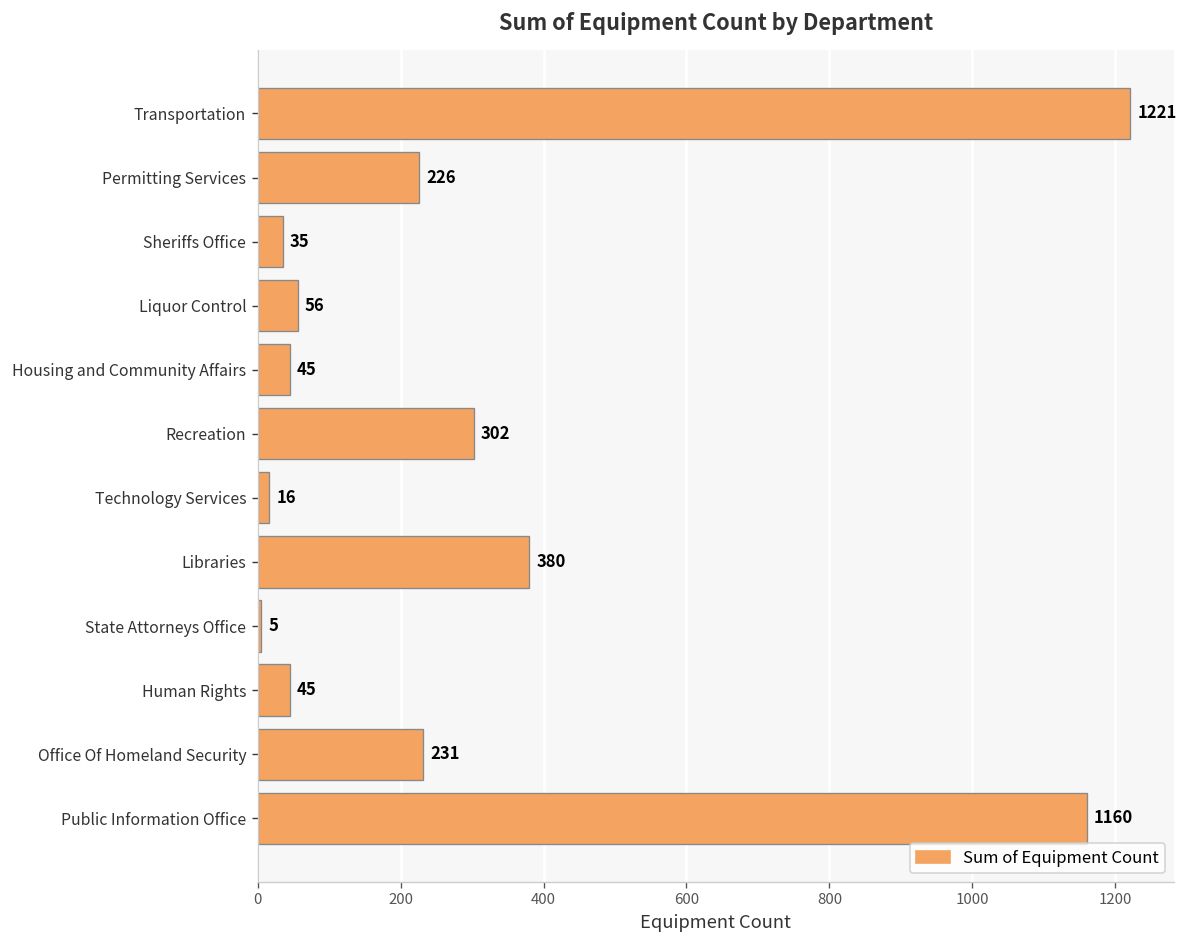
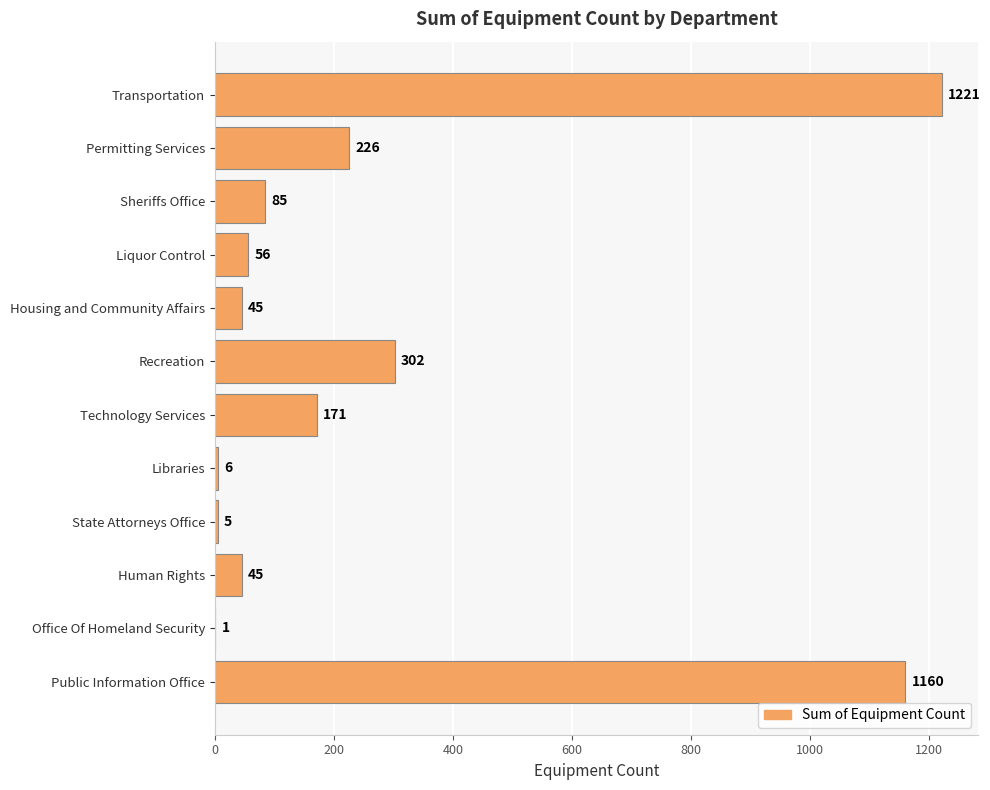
Sheriffs Office: 35 -> 85
Technology Services: 16 -> 171
Libraries: 380 -> 6
Office Of Homeland Security: 231 -> 1
